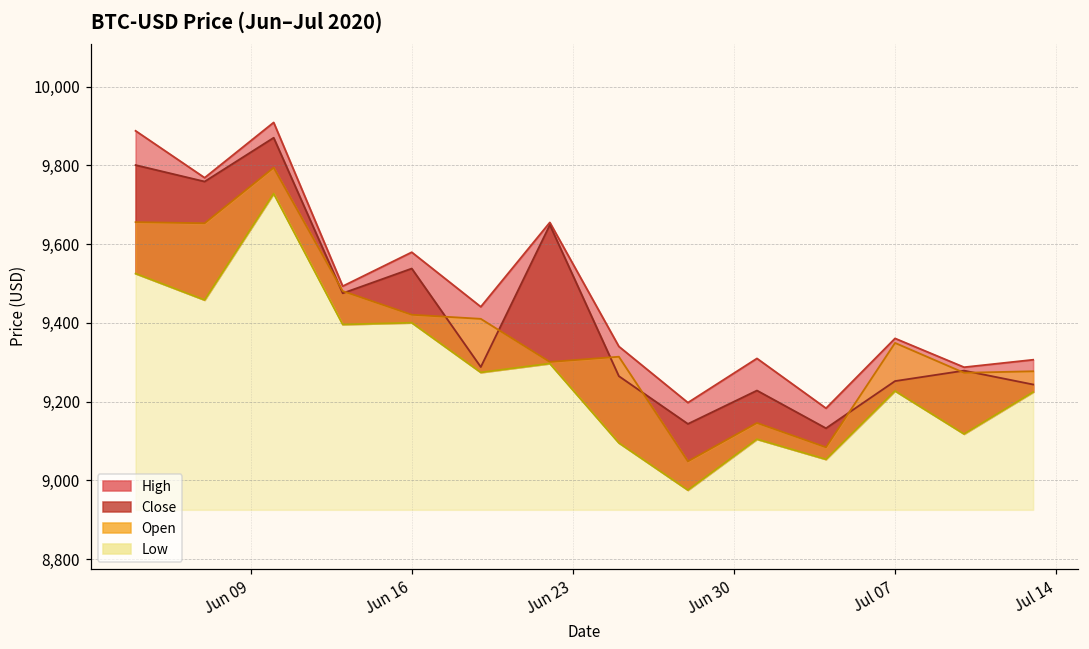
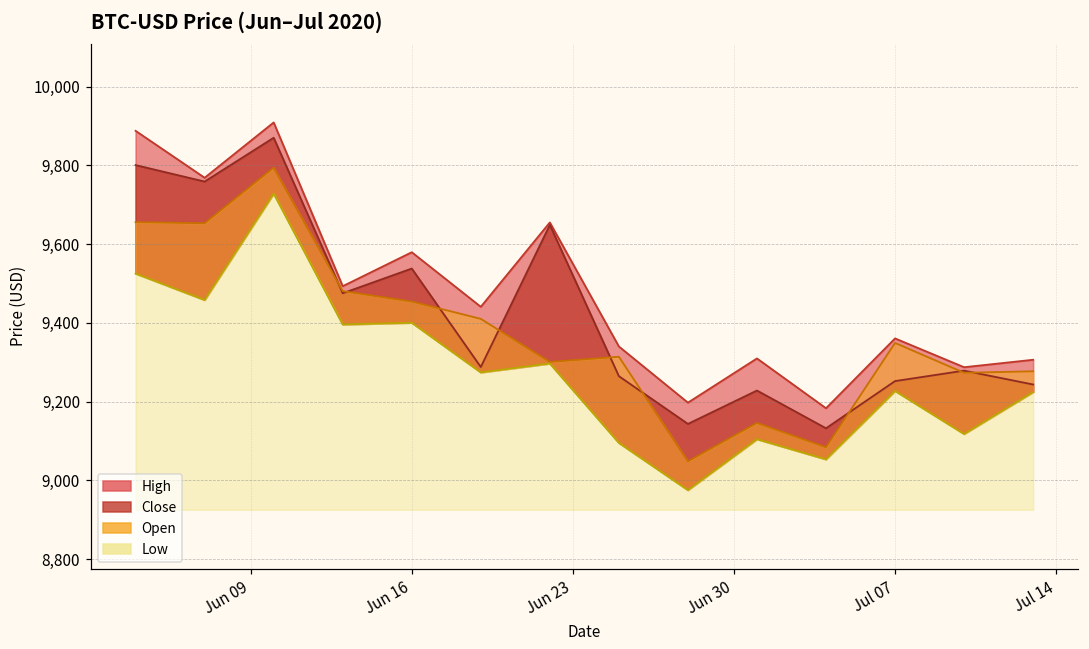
Open, Jun 16: 9,420 -> 9,450
